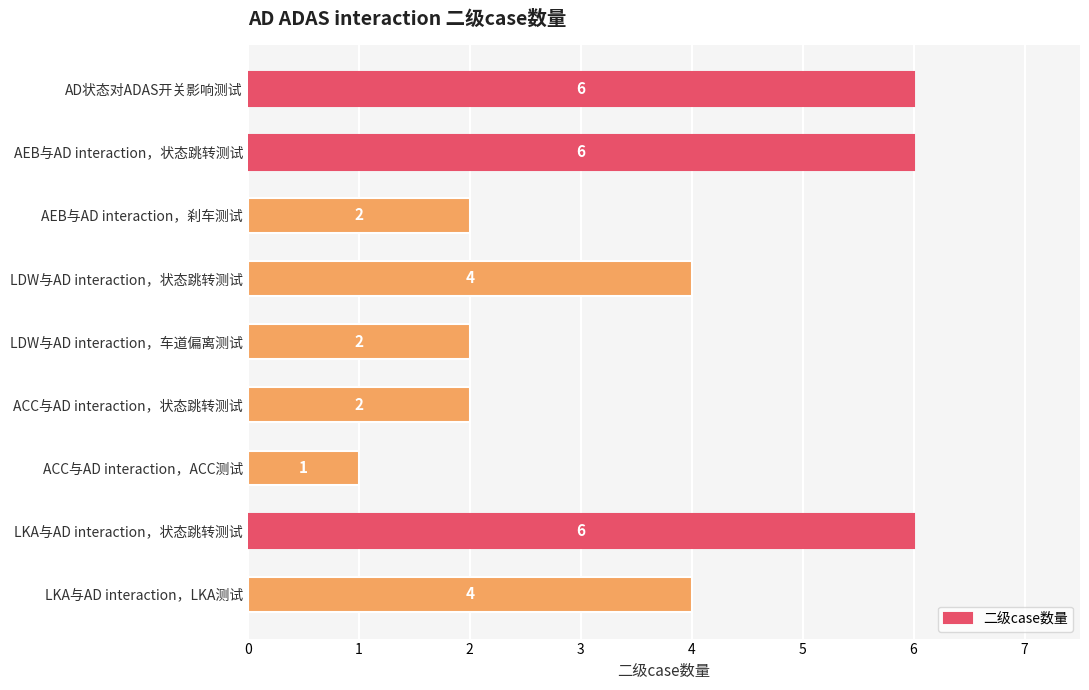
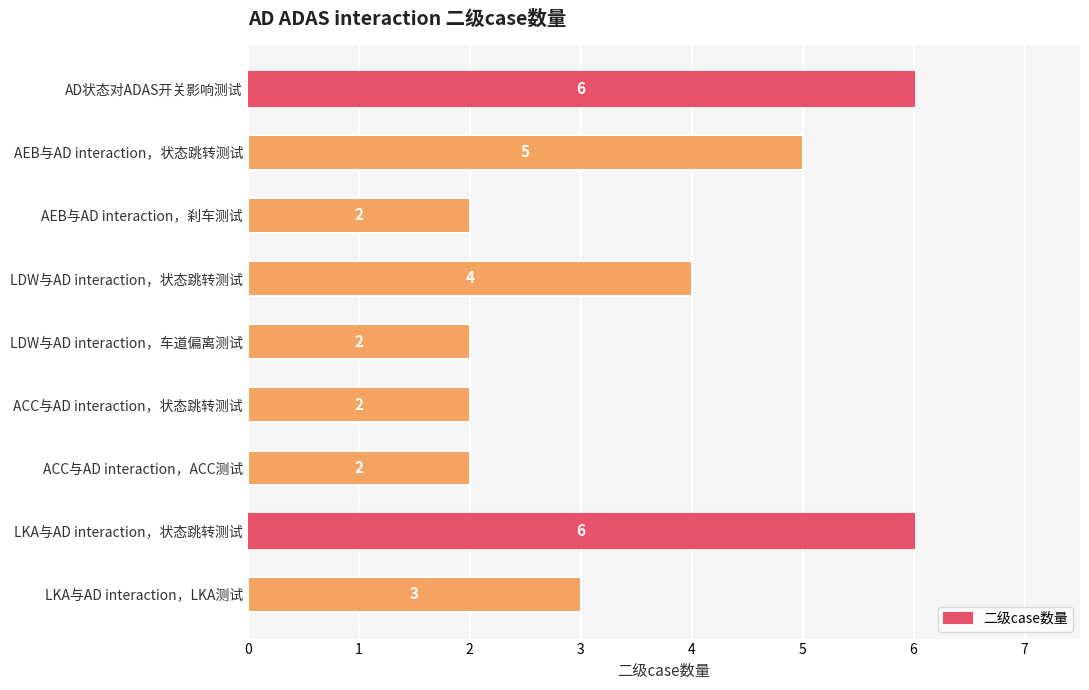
AEB与AD interaction，状态跳转测试: 6 -> 5
ACC与AD interaction，ACC测试: 1 -> 2
LKA与AD interaction，LKA测试: 4 -> 3
